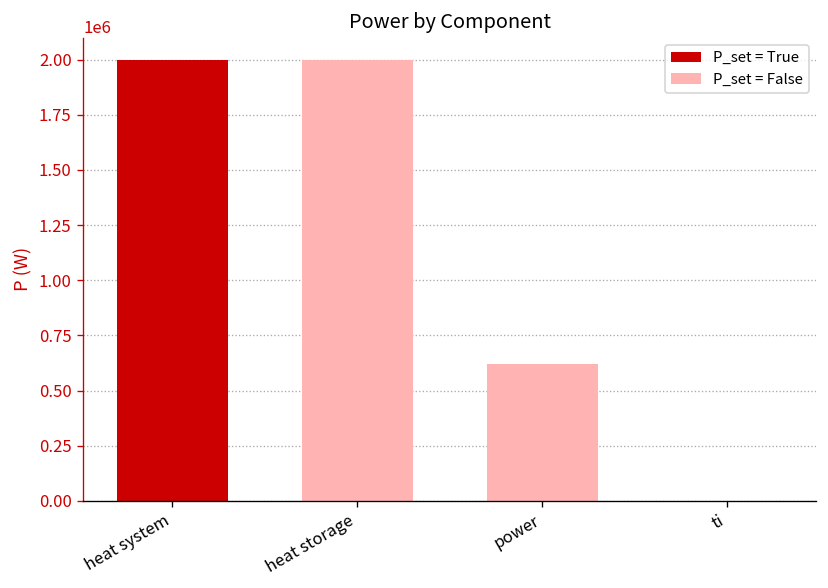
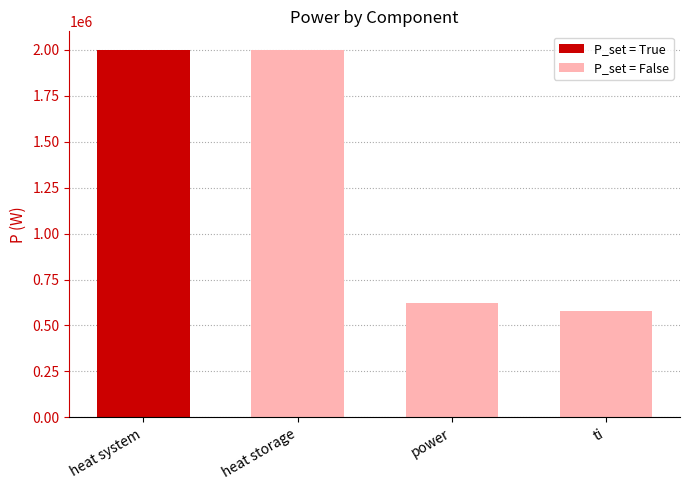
ti: 0 -> 580000
